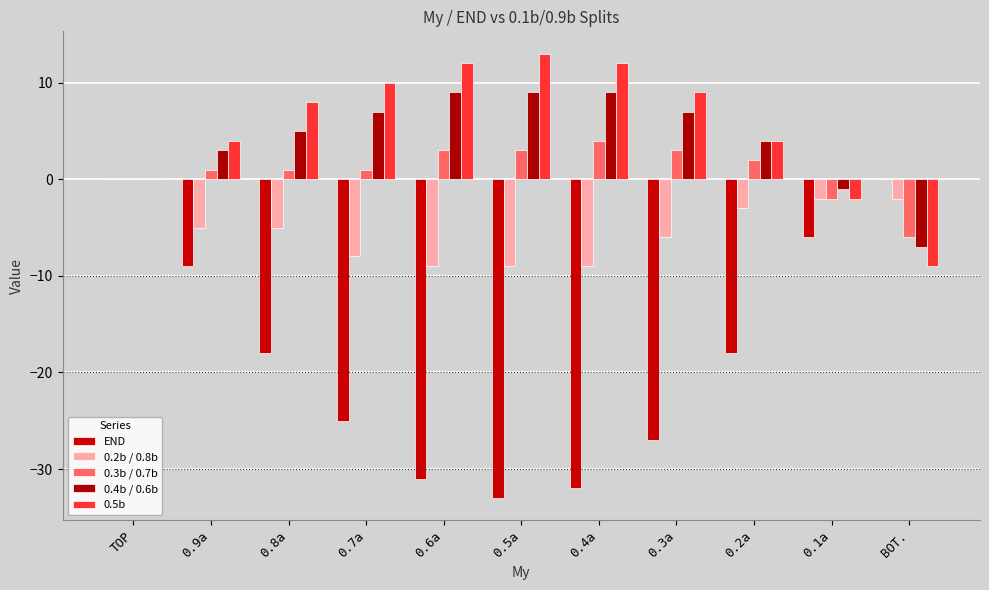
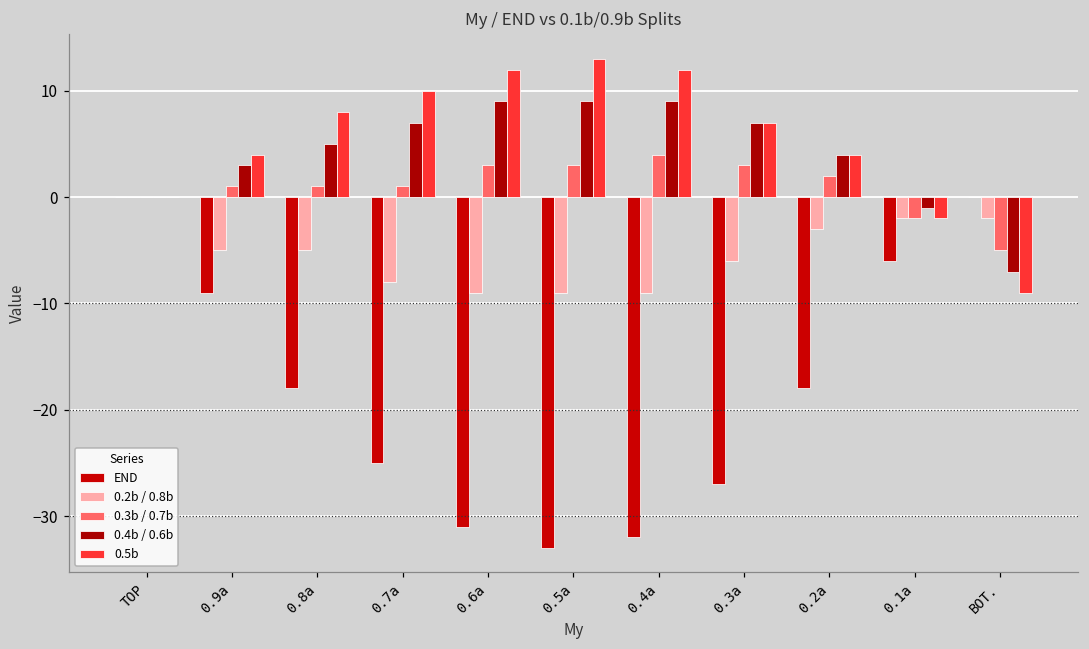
0.5b, 0.3a: 9 -> 7
0.3b / 0.7b, BOT.: -6 -> -5
